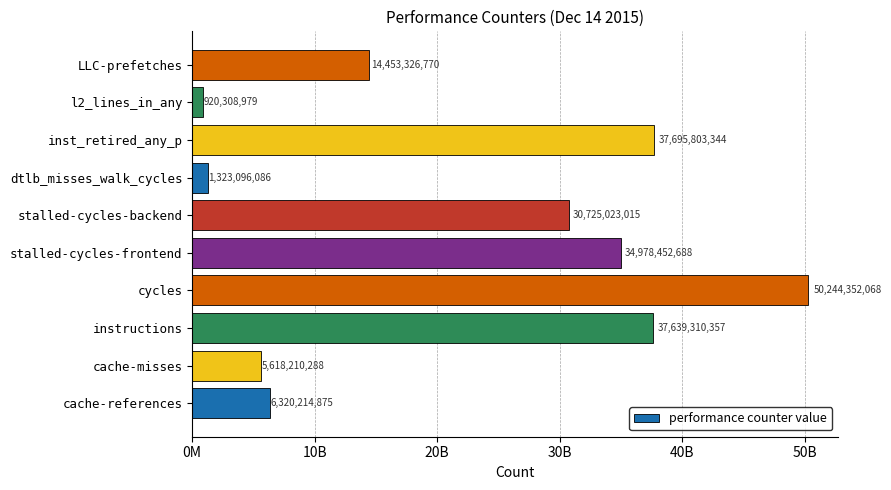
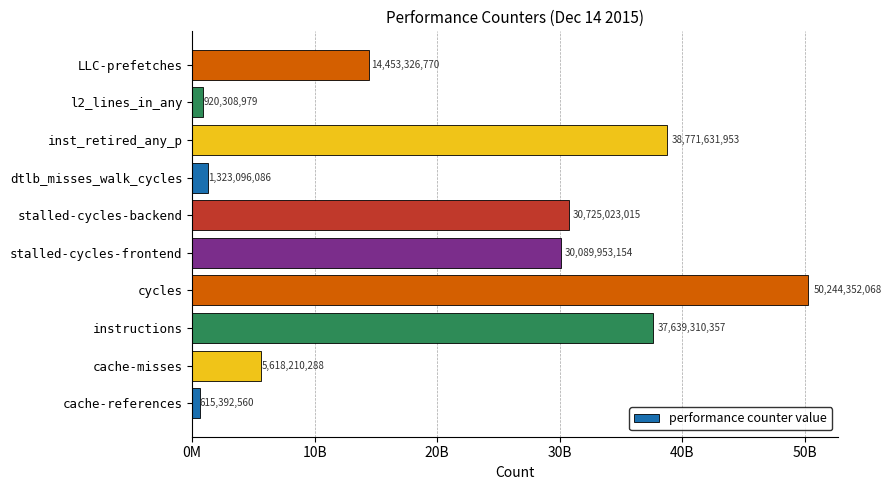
inst_retired_any_p: 37,695,803,344 -> 38,771,631,953
stalled-cycles-frontend: 34,978,452,688 -> 30,089,953,154
cache-references: 6,320,214,875 -> 615,392,560
